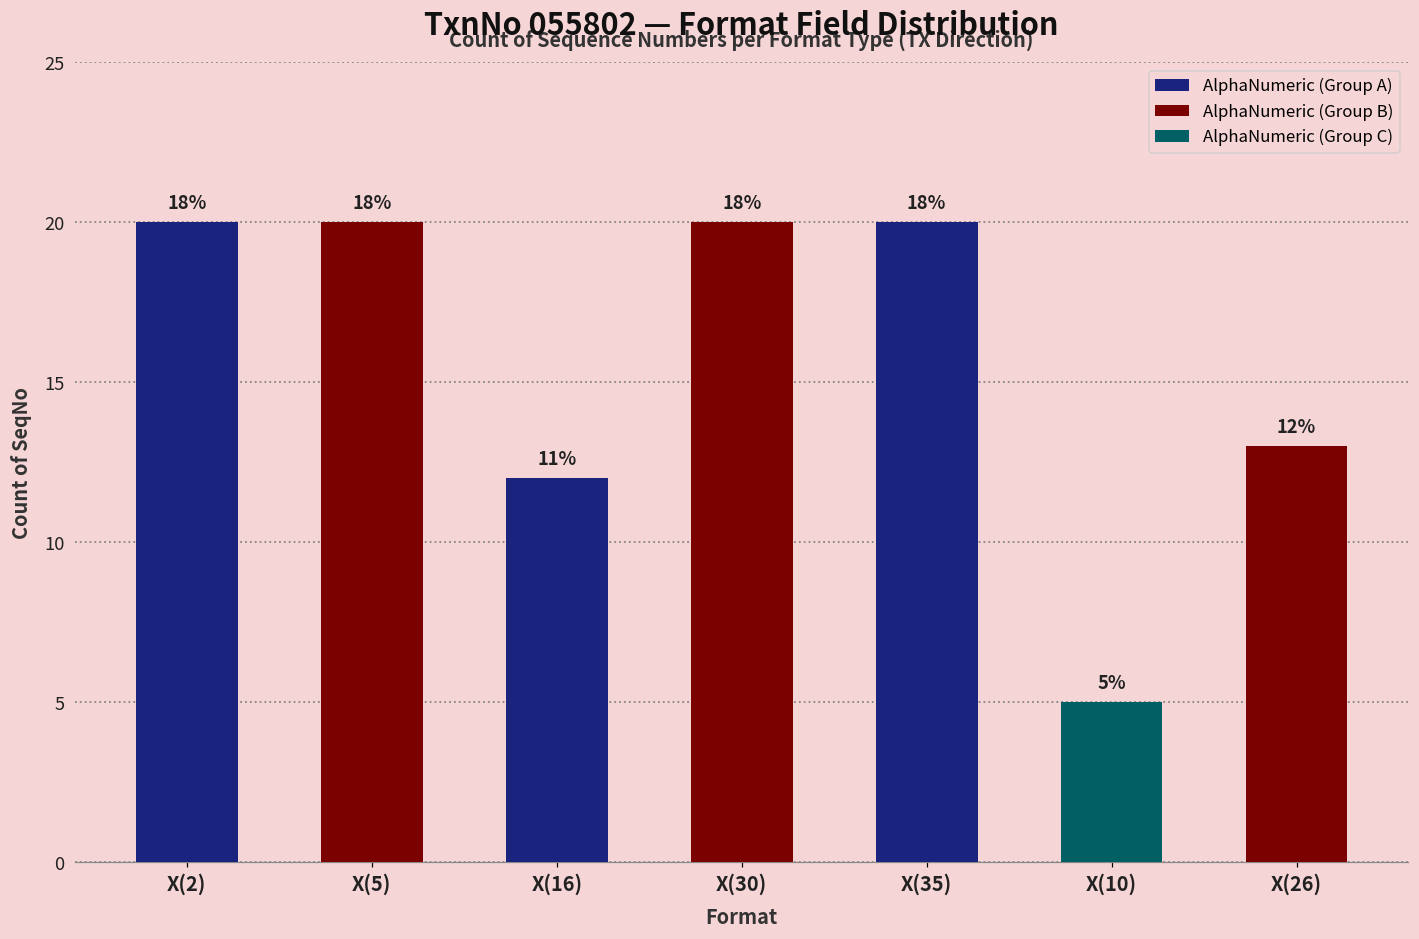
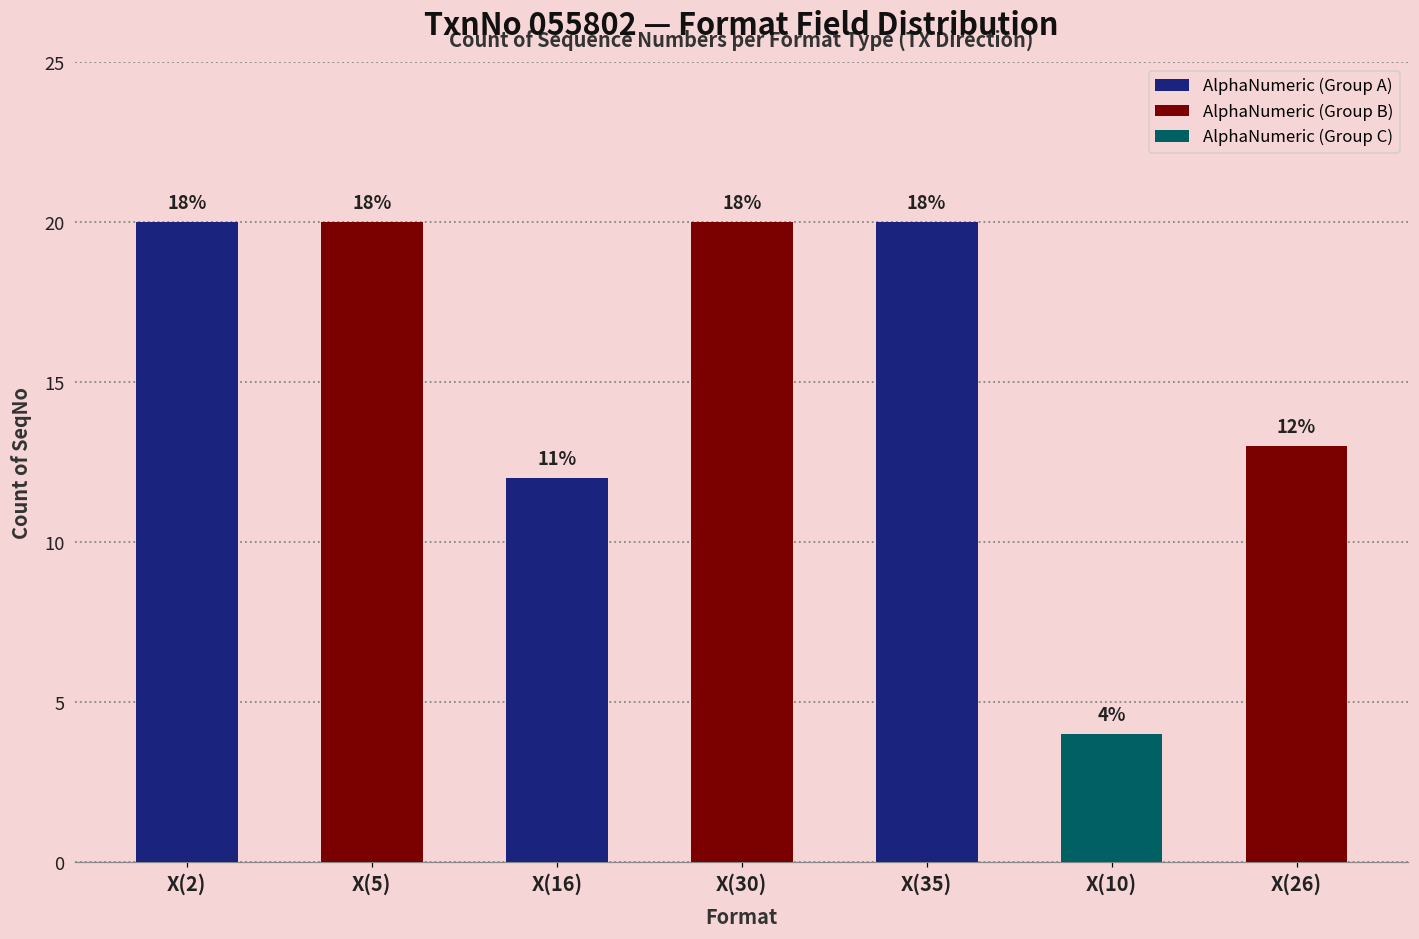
X(10): 5% -> 4%
